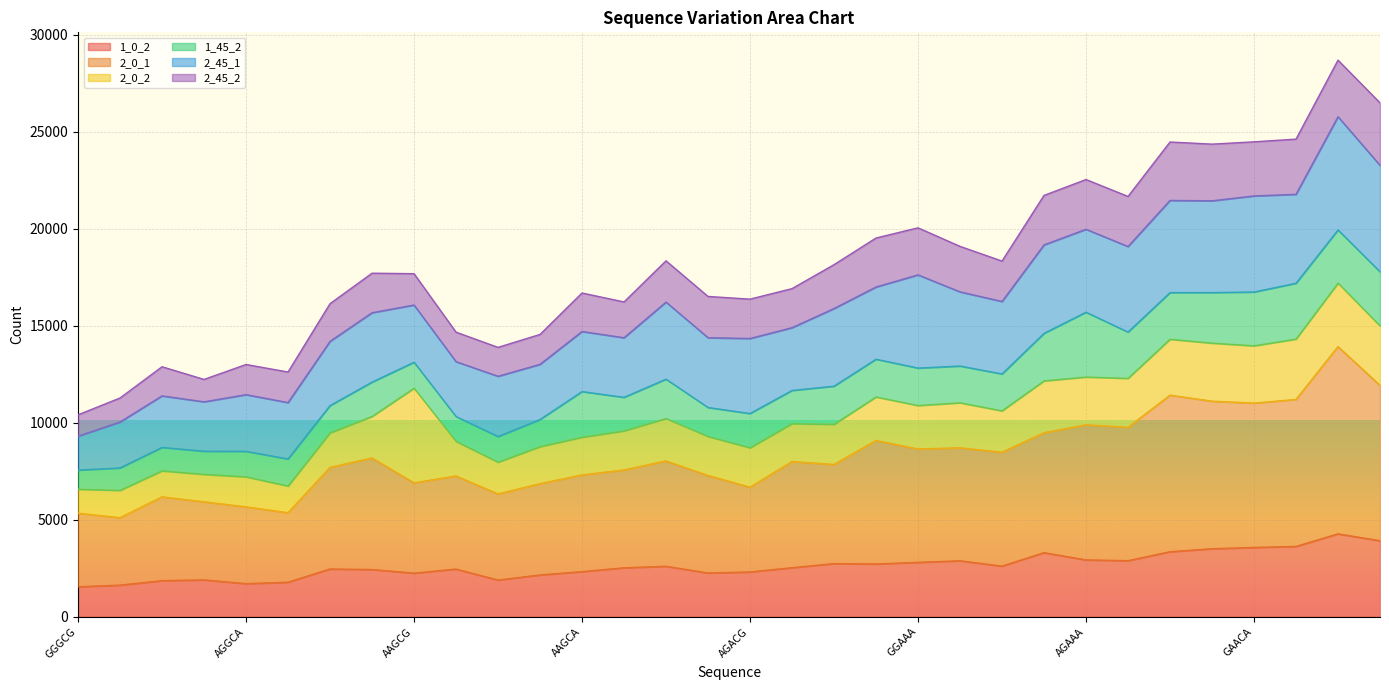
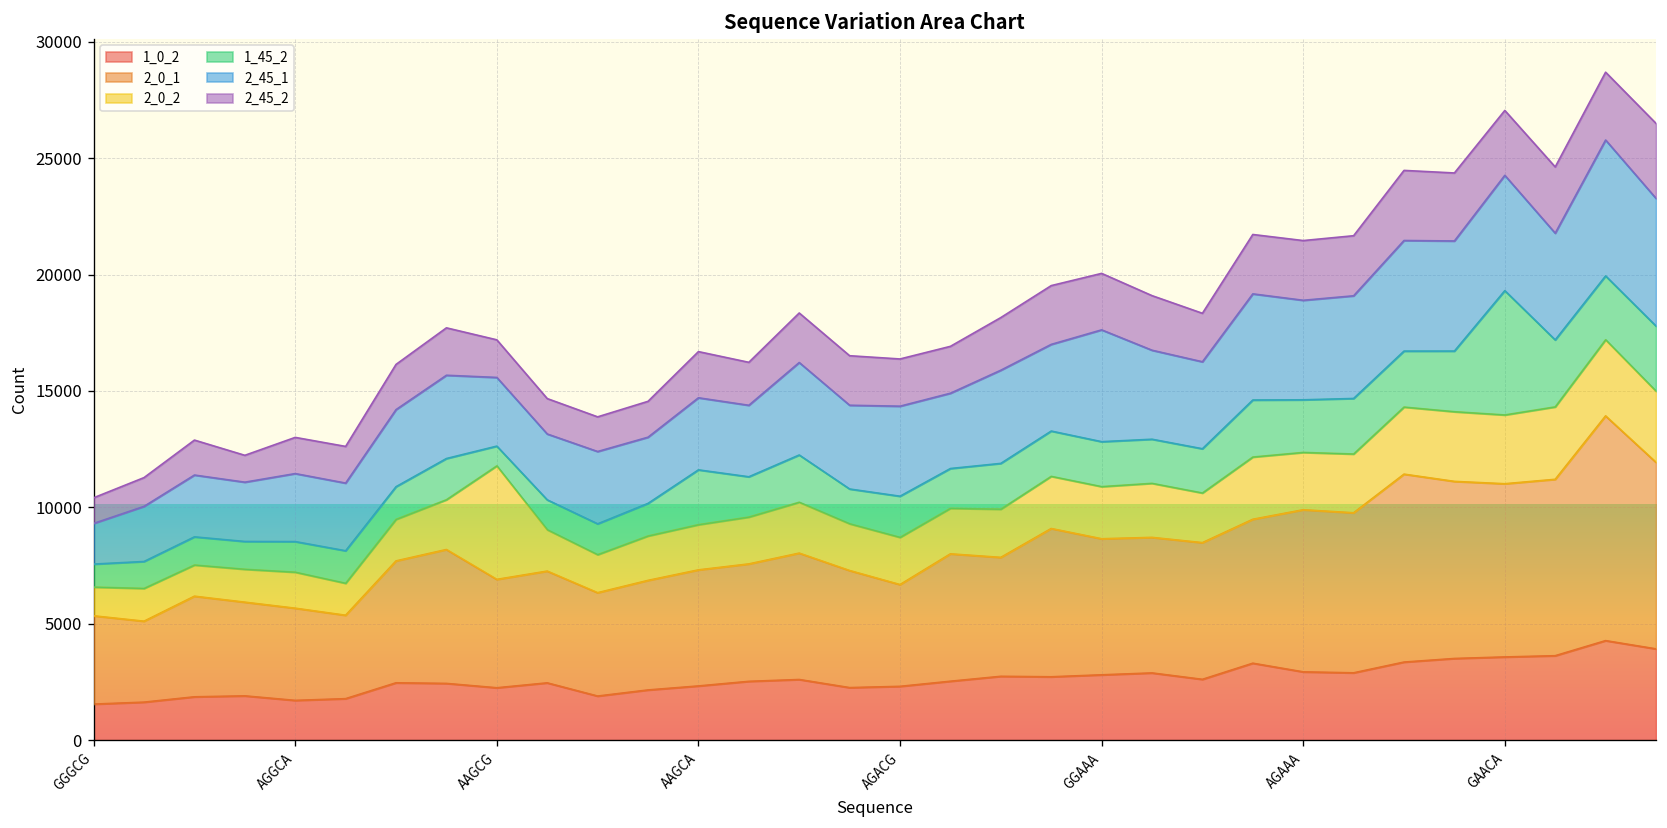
1_45_2, AAGCG: 1300 -> 800
1_45_2, AGAAA: 3300 -> 2300
1_45_2, GAACA: 2800 -> 5300
